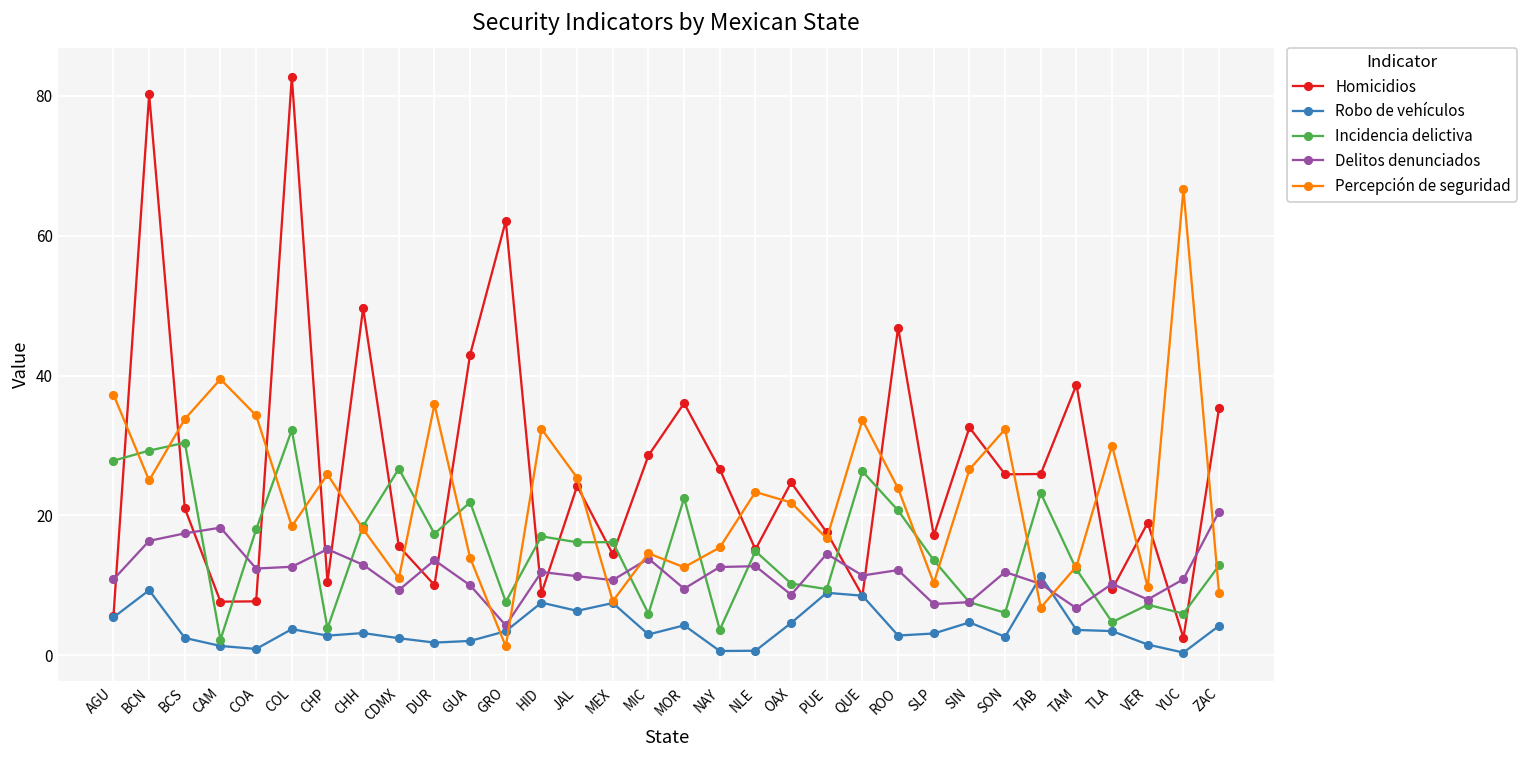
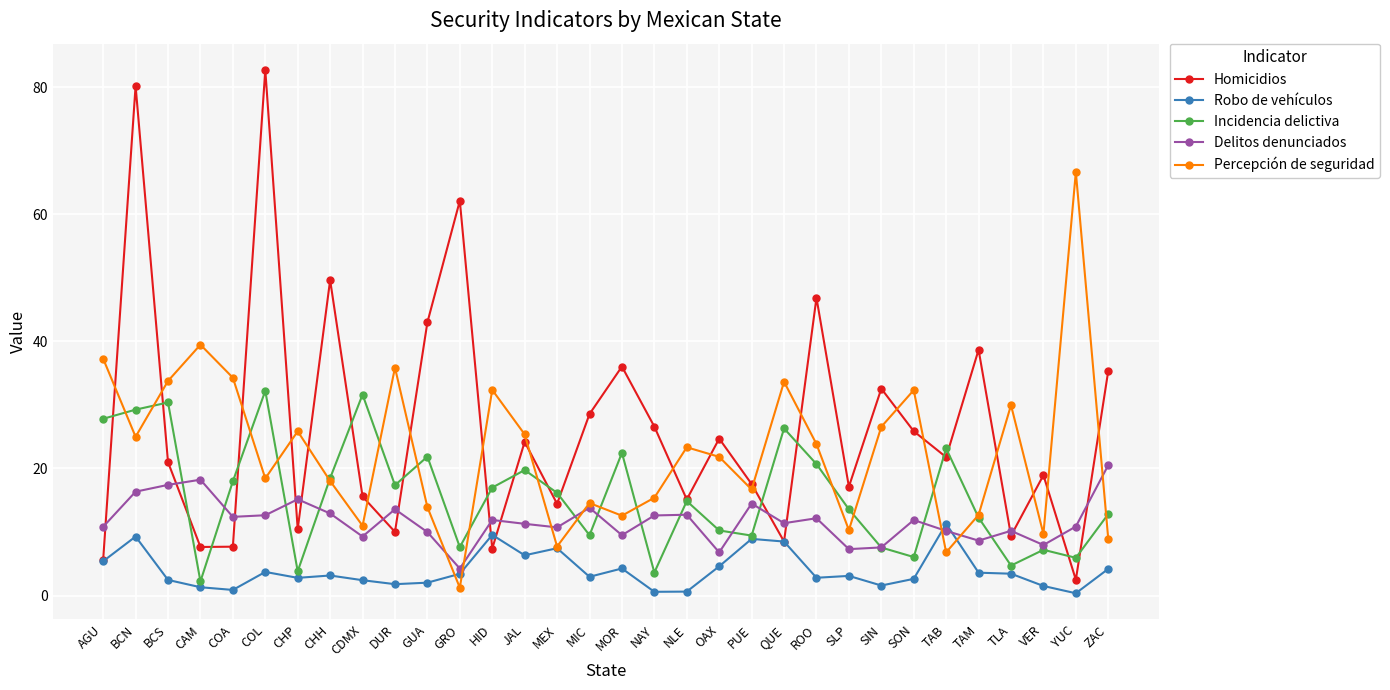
Incidencia delictiva, CDMX: 27 -> 32
Homicidios, HID: 9 -> 7
Robo de vehículos, HID: 8 -> 10
Incidencia delictiva, JAL: 16 -> 20
Incidencia delictiva, MIC: 6 -> 9
Delitos denunciados, OAX: 9 -> 7
Robo de vehículos, SIN: 5 -> 2
Homicidios, TAB: 26 -> 22
Delitos denunciados, TAM: 7 -> 9
